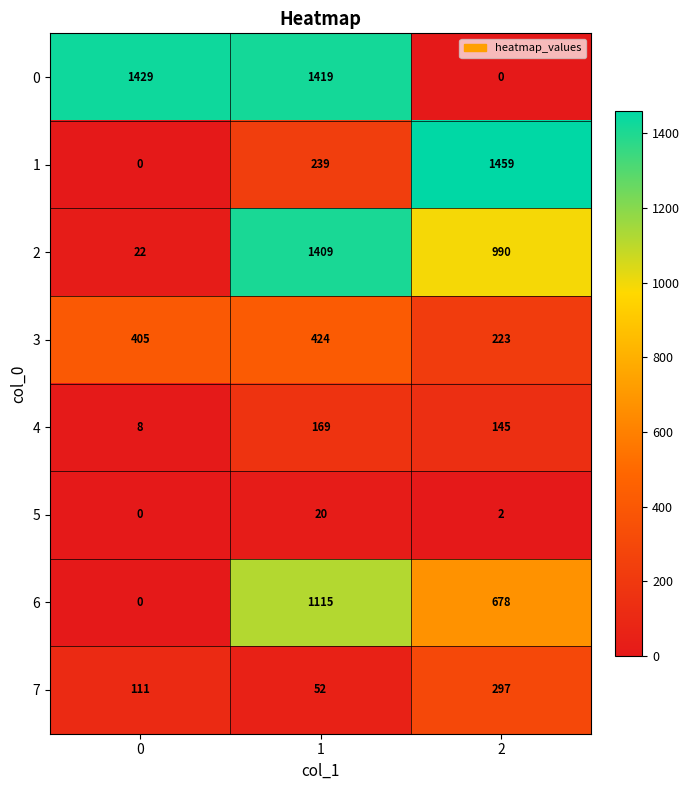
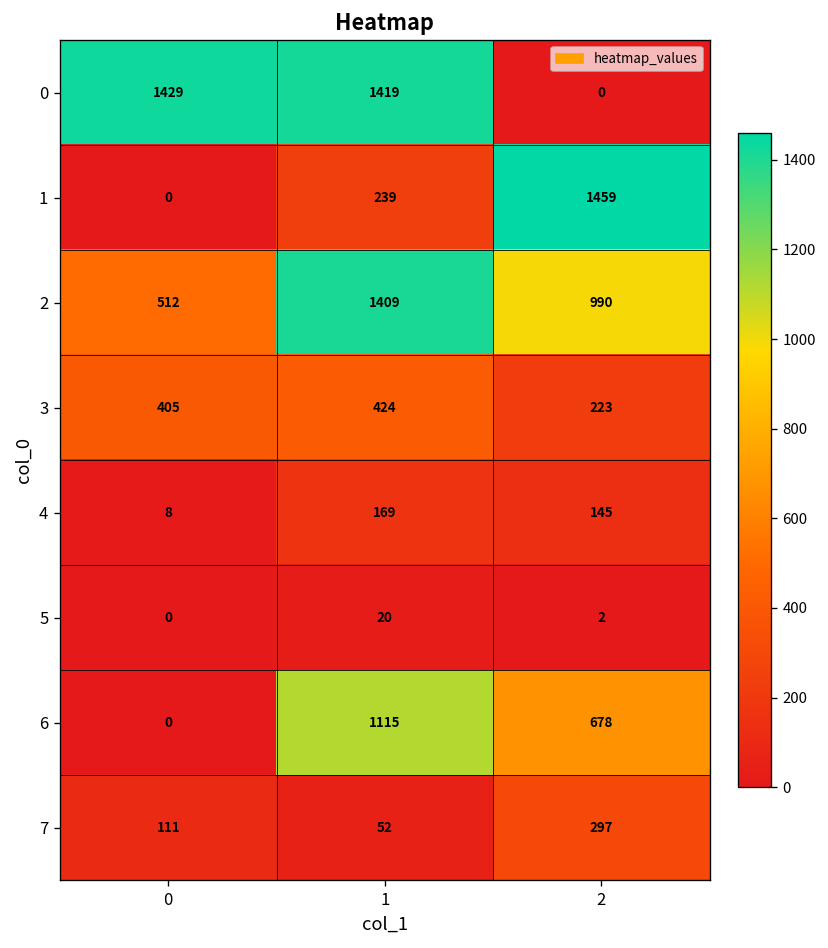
2, 0: 22 -> 512
